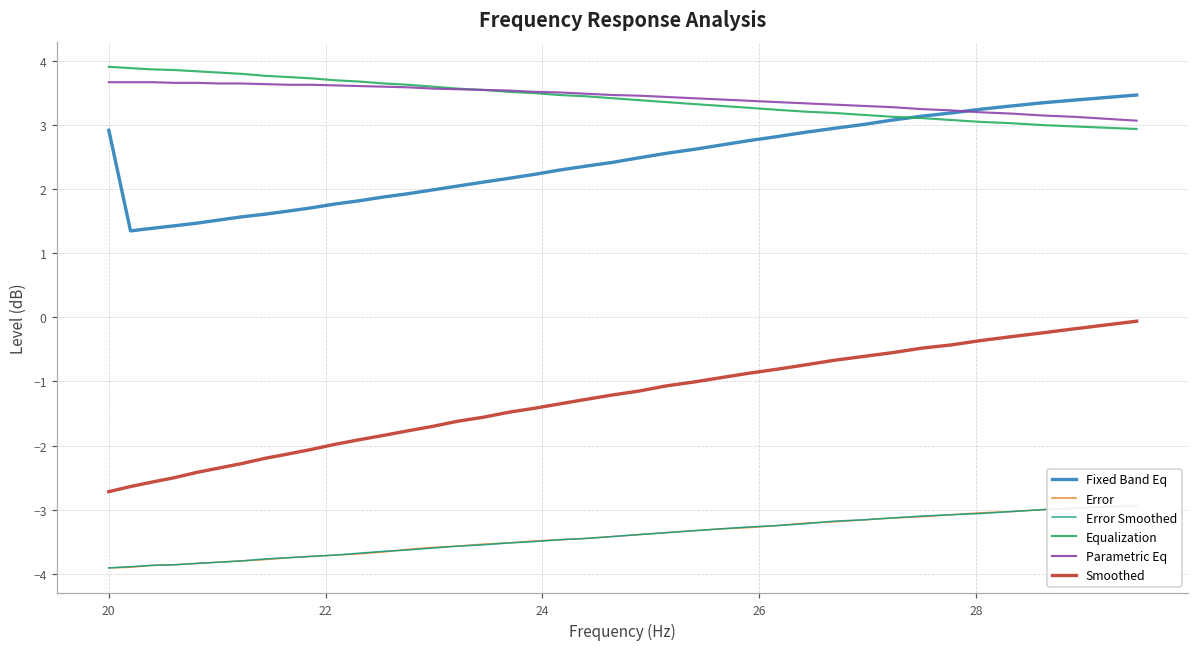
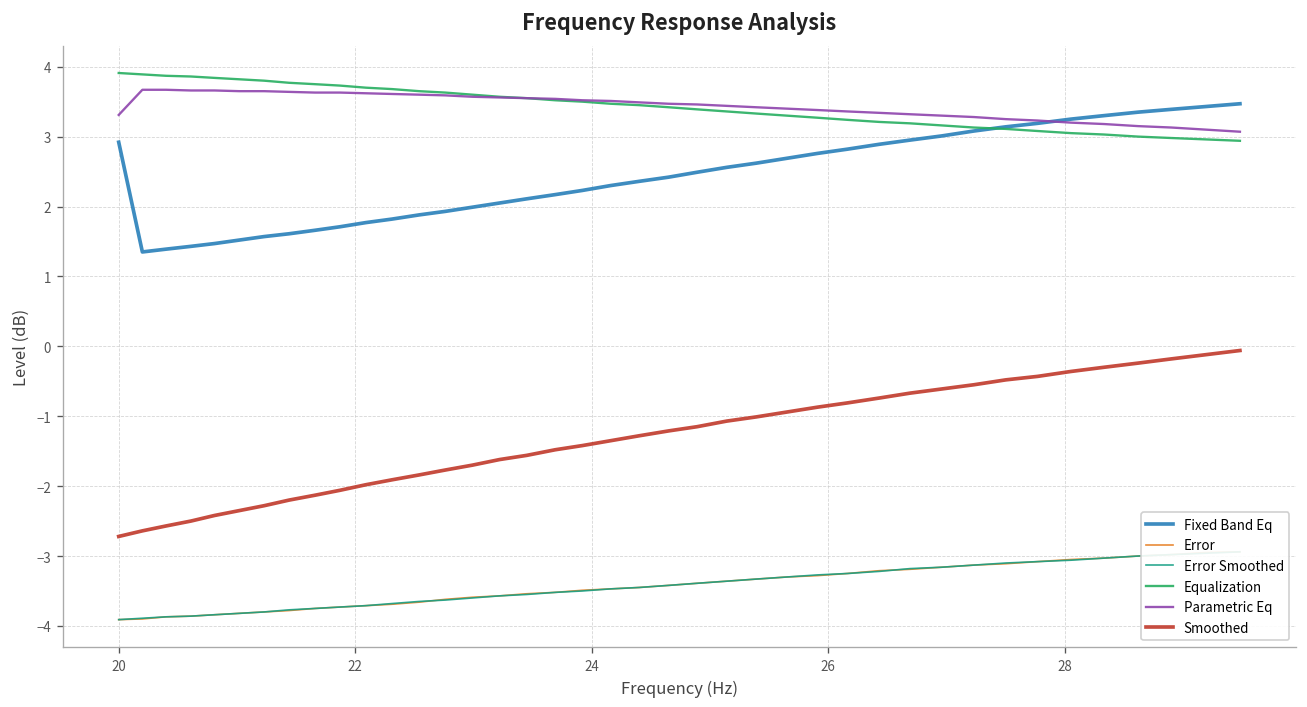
Parametric Eq, 20: 3.7 -> 3.3
